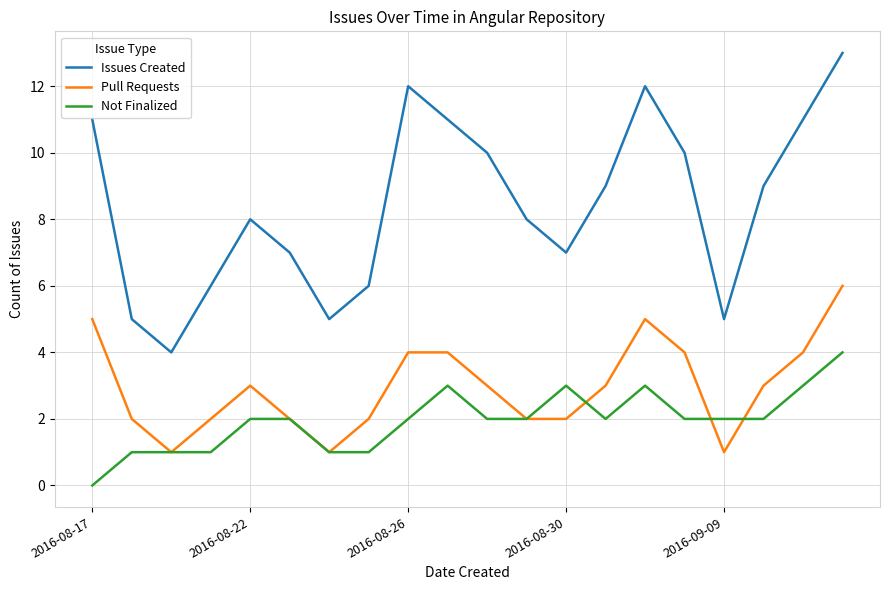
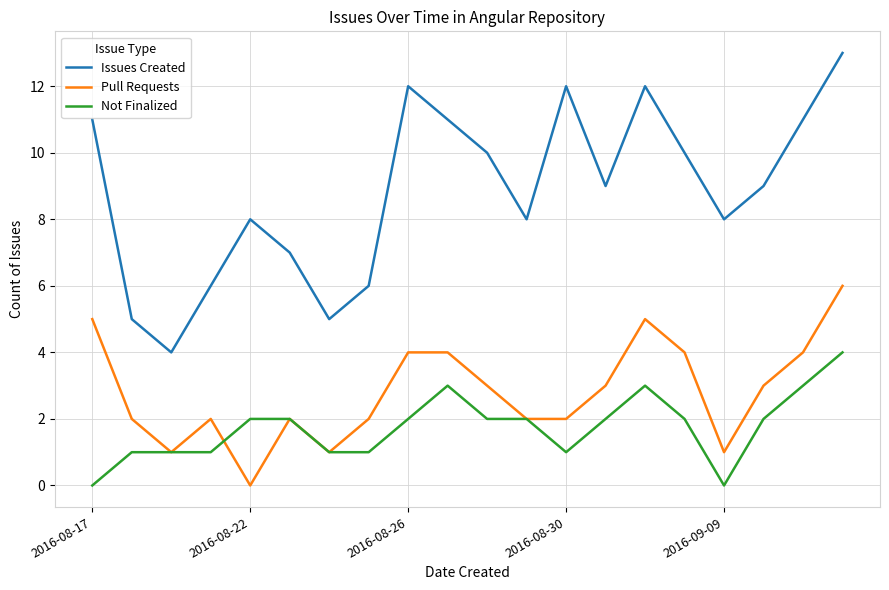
Pull Requests, 2016-08-22: 3 -> 0
Issues Created, 2016-08-30: 7 -> 12
Not Finalized, 2016-08-30: 3 -> 1
Issues Created, 2016-09-09: 5 -> 8
Not Finalized, 2016-09-09: 2 -> 0
